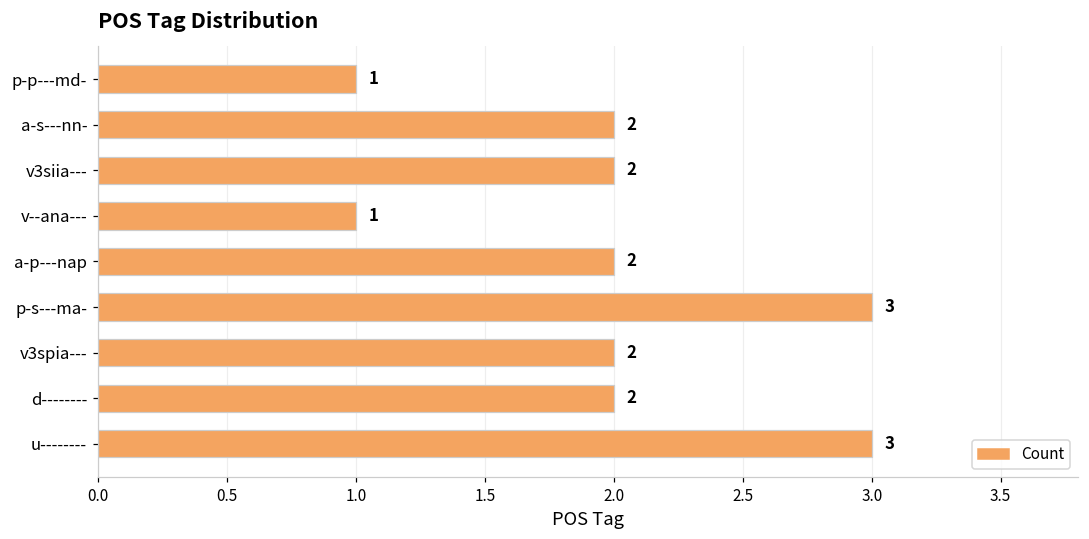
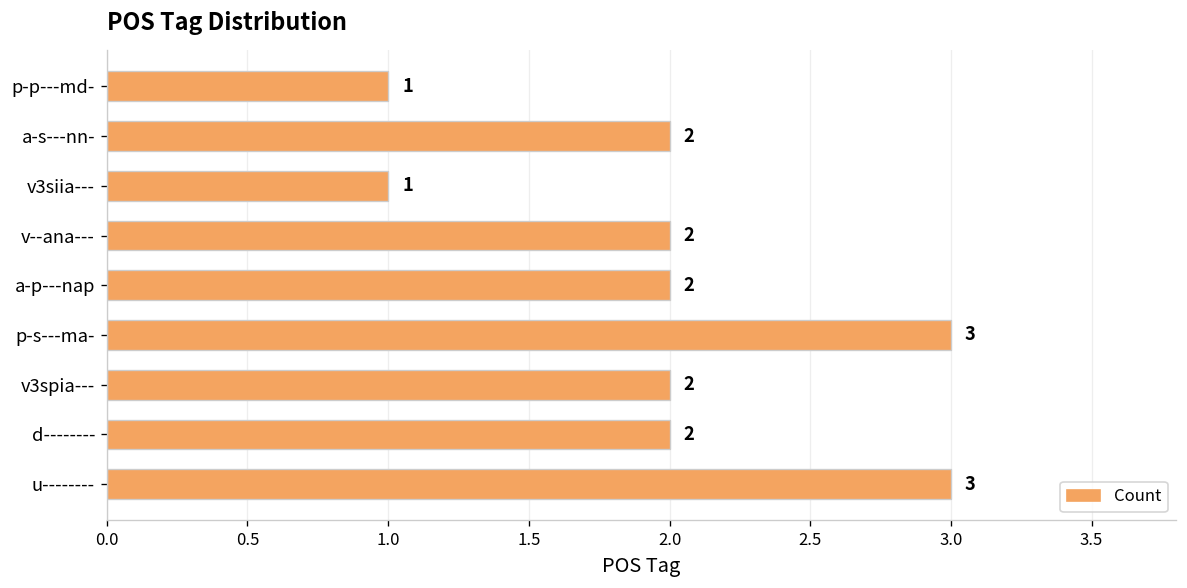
v3siia---: 2 -> 1
v--ana---: 1 -> 2
